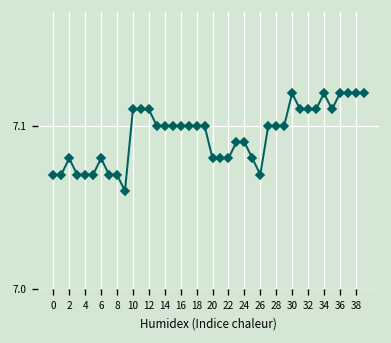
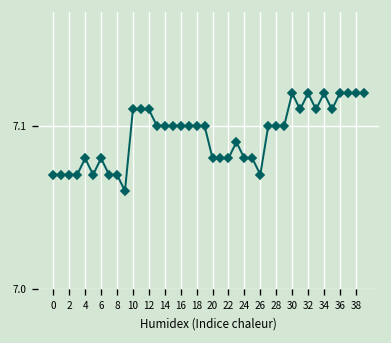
2: 7.08 -> 7.07
4: 7.07 -> 7.08
24: 7.09 -> 7.08
32: 7.11 -> 7.12
